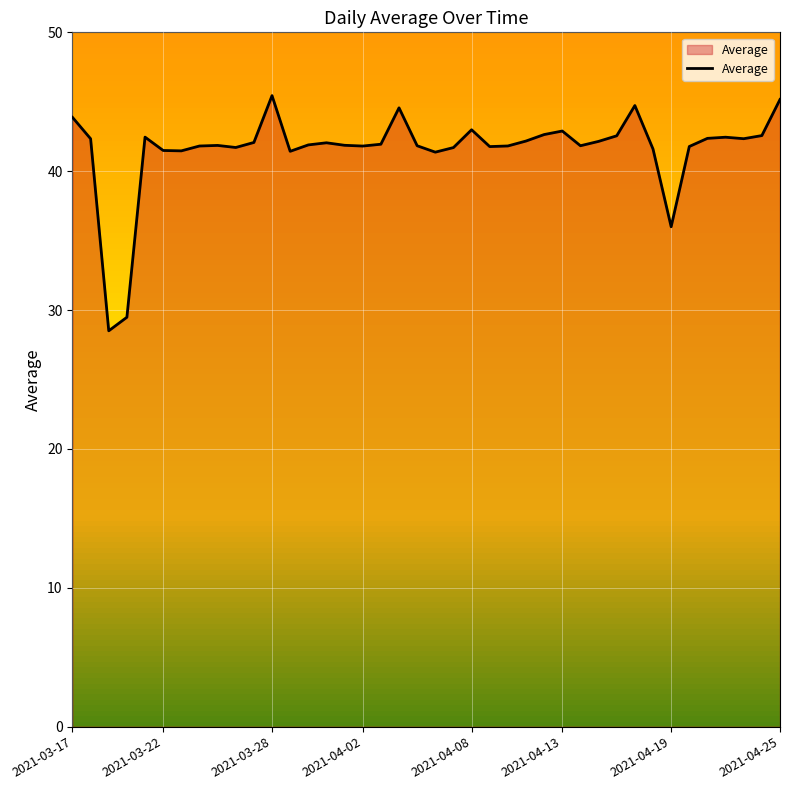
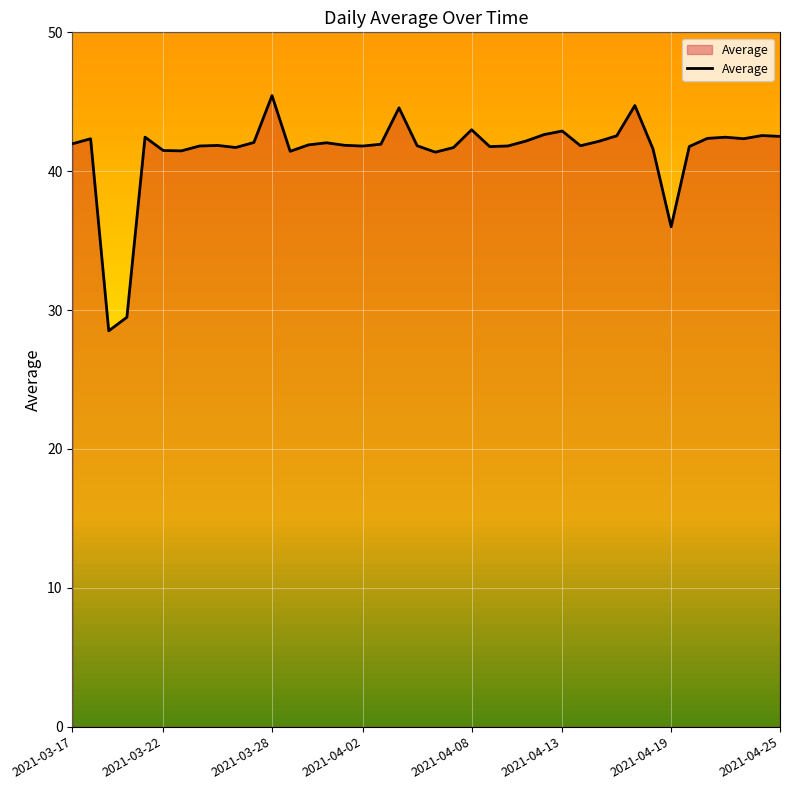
2021-03-17: 43.9 -> 42.0
2021-04-25: 45.2 -> 42.5
